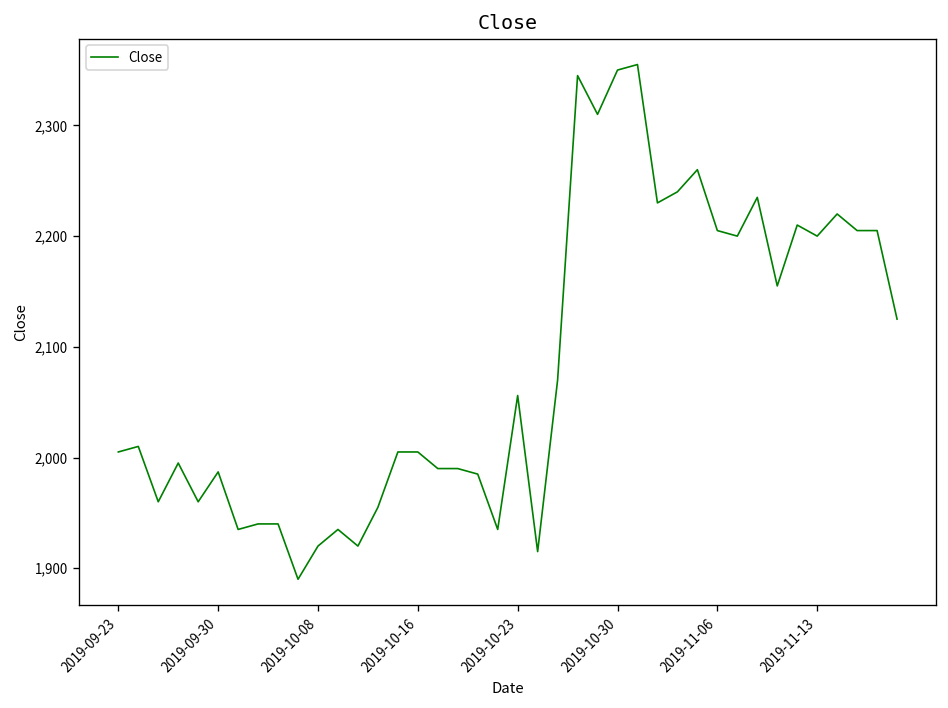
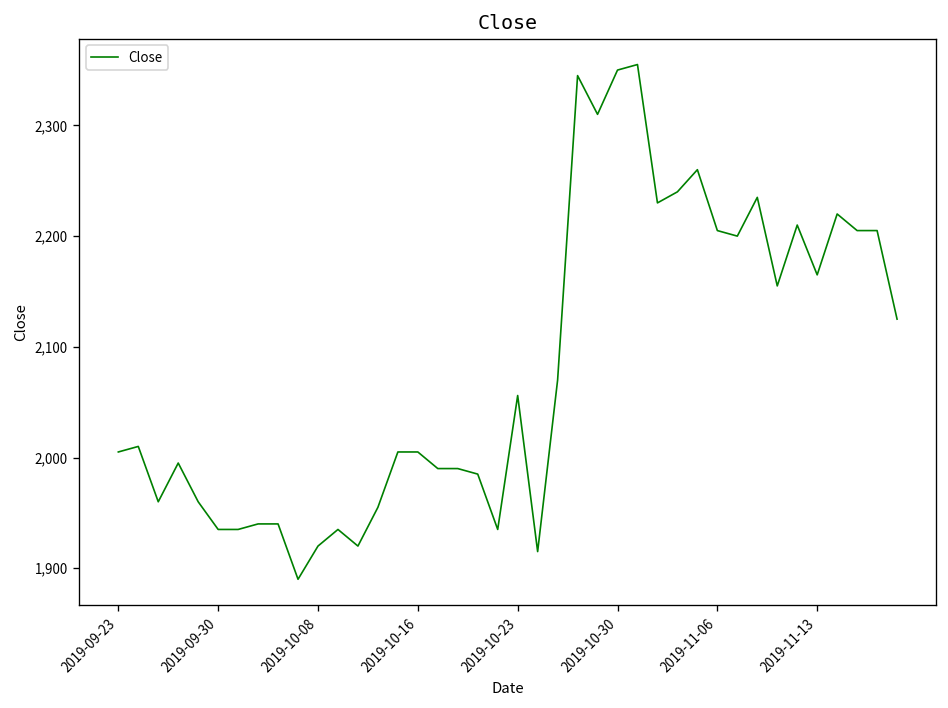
2019-09-30: 1,990 -> 1,940
2019-11-13: 2,200 -> 2,170
